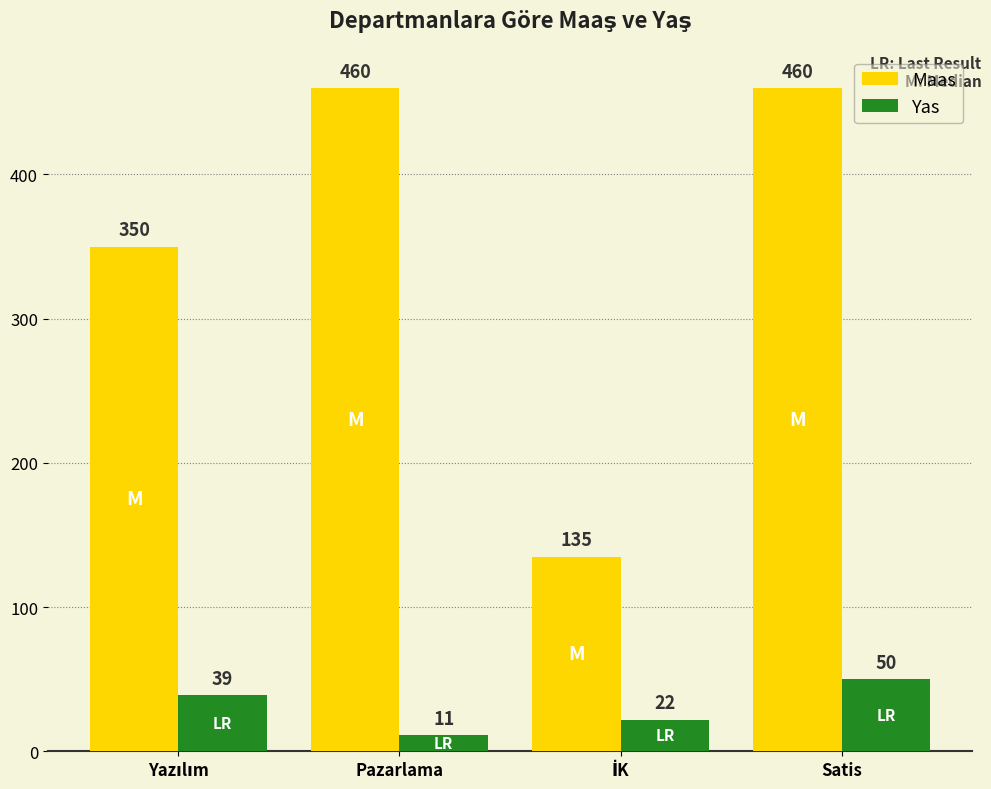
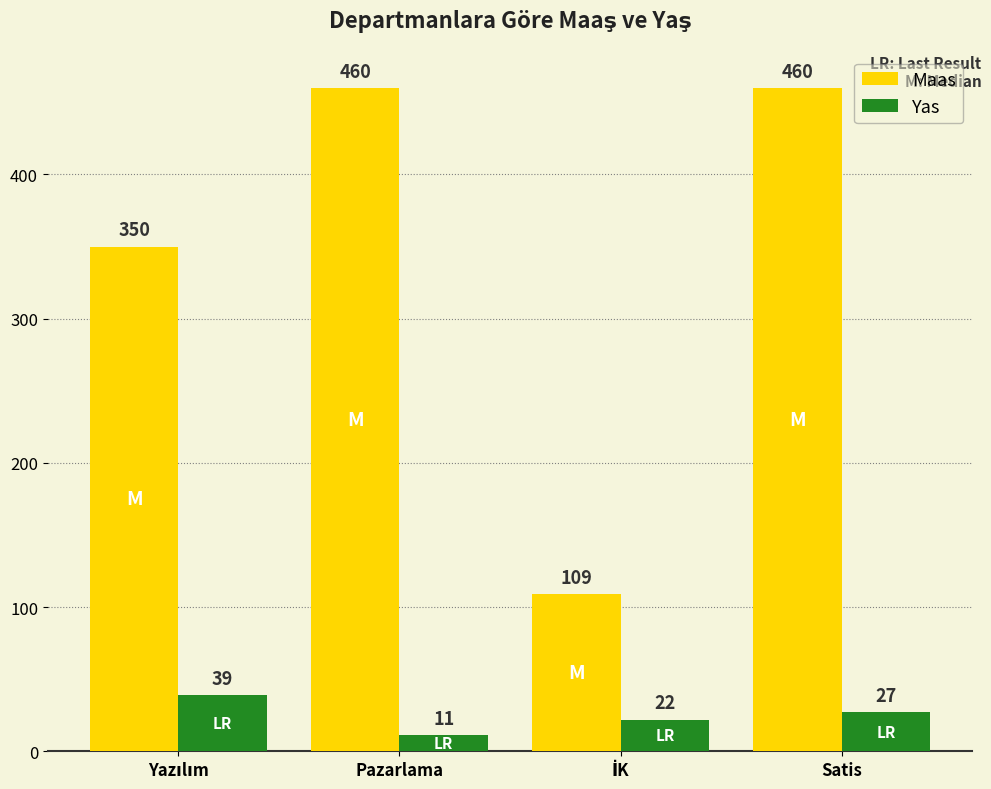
Maas, İK: 135 -> 109
Yas, Satis: 50 -> 27
